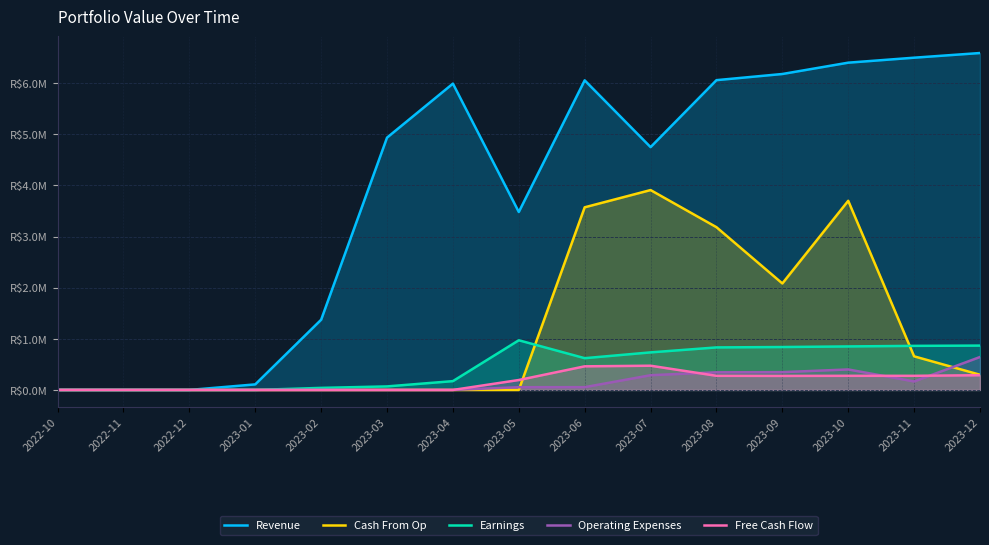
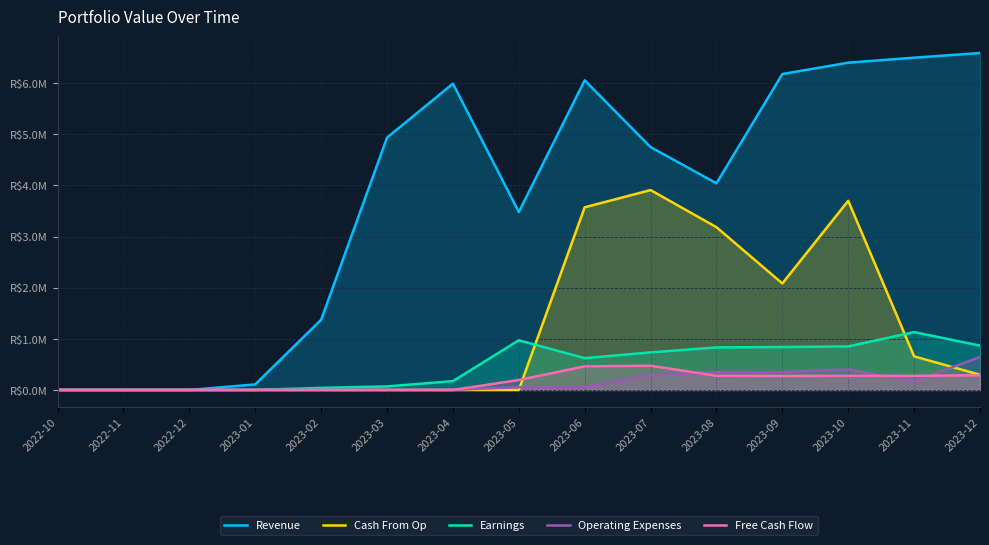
Revenue, 2023-08: R$6100000 -> R$4000000
Earnings, 2023-11: R$900000 -> R$1100000
